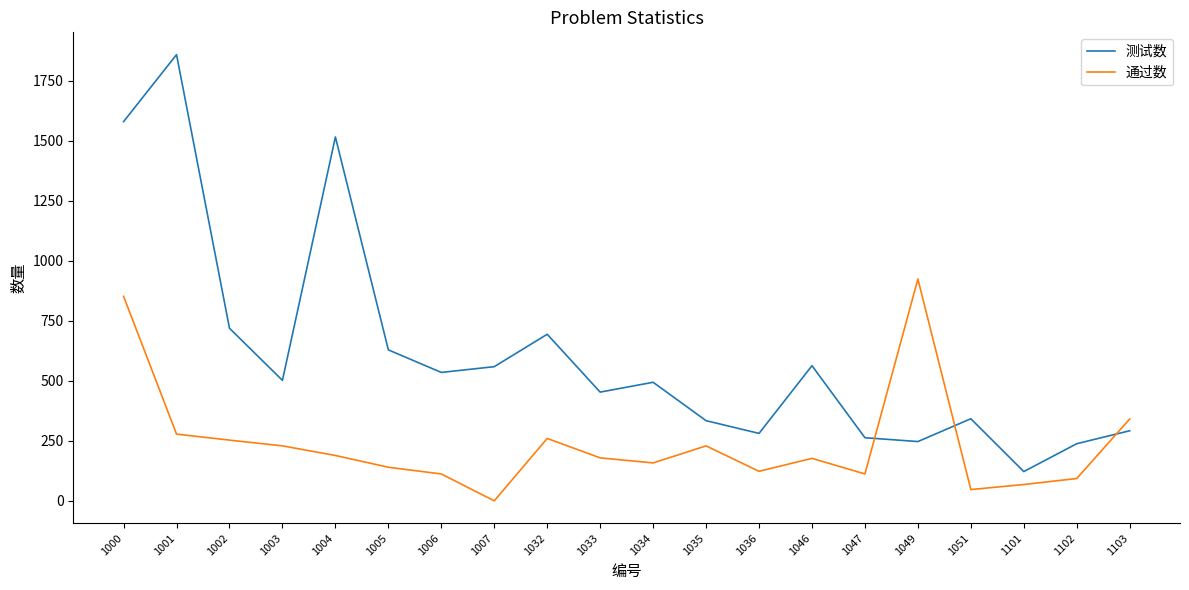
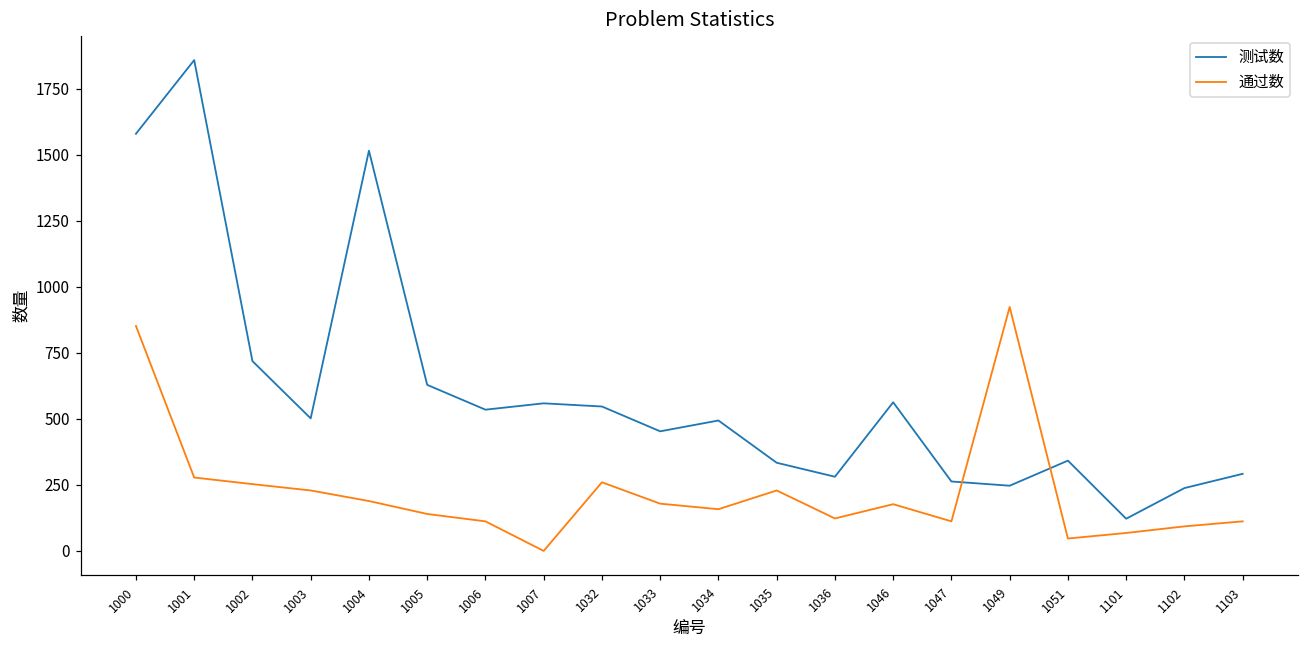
测试数, 1032: 690 -> 550
通过数, 1103: 340 -> 110
